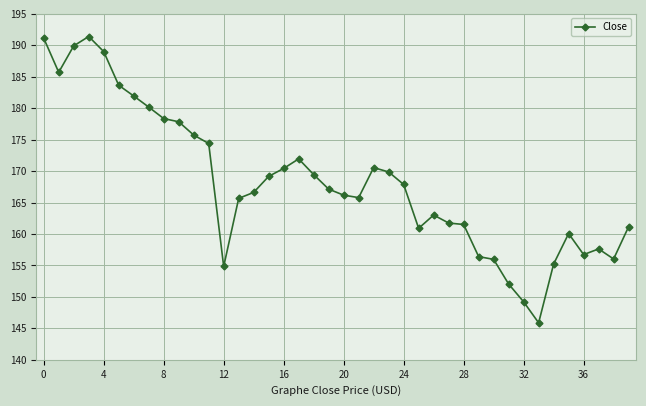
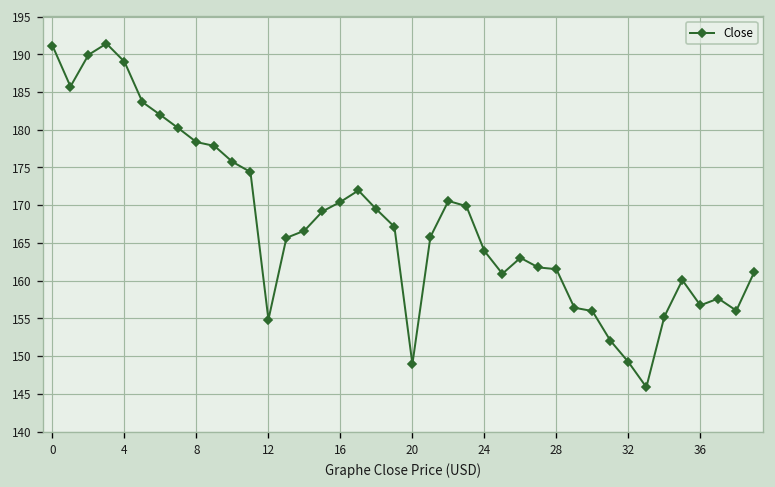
20: 166 -> 149
24: 168 -> 164
